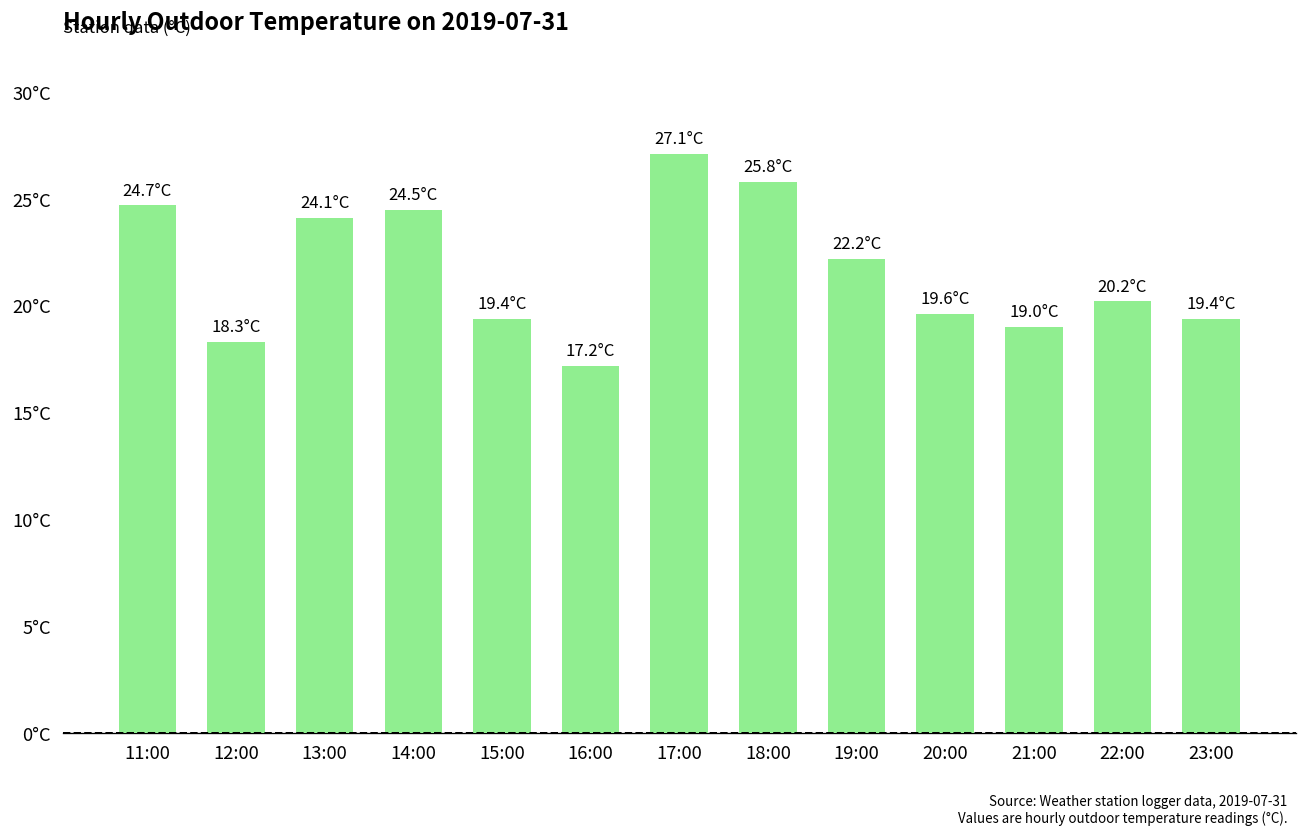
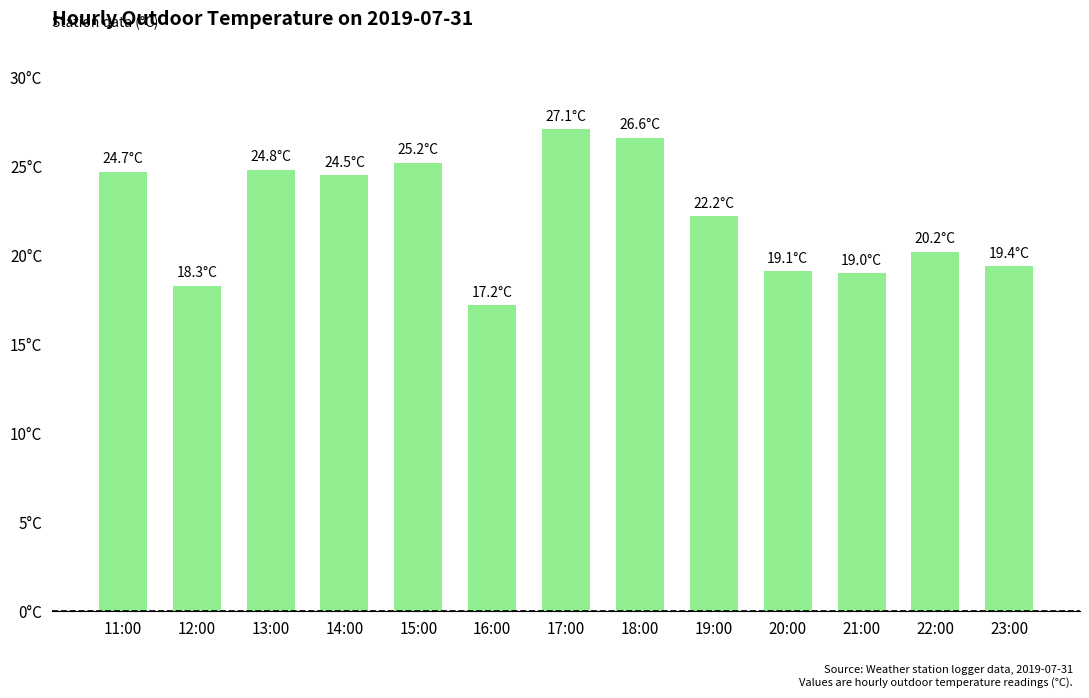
13:00: 24.1°C -> 24.8°C
15:00: 19.4°C -> 25.2°C
18:00: 25.8°C -> 26.6°C
20:00: 19.6°C -> 19.1°C
